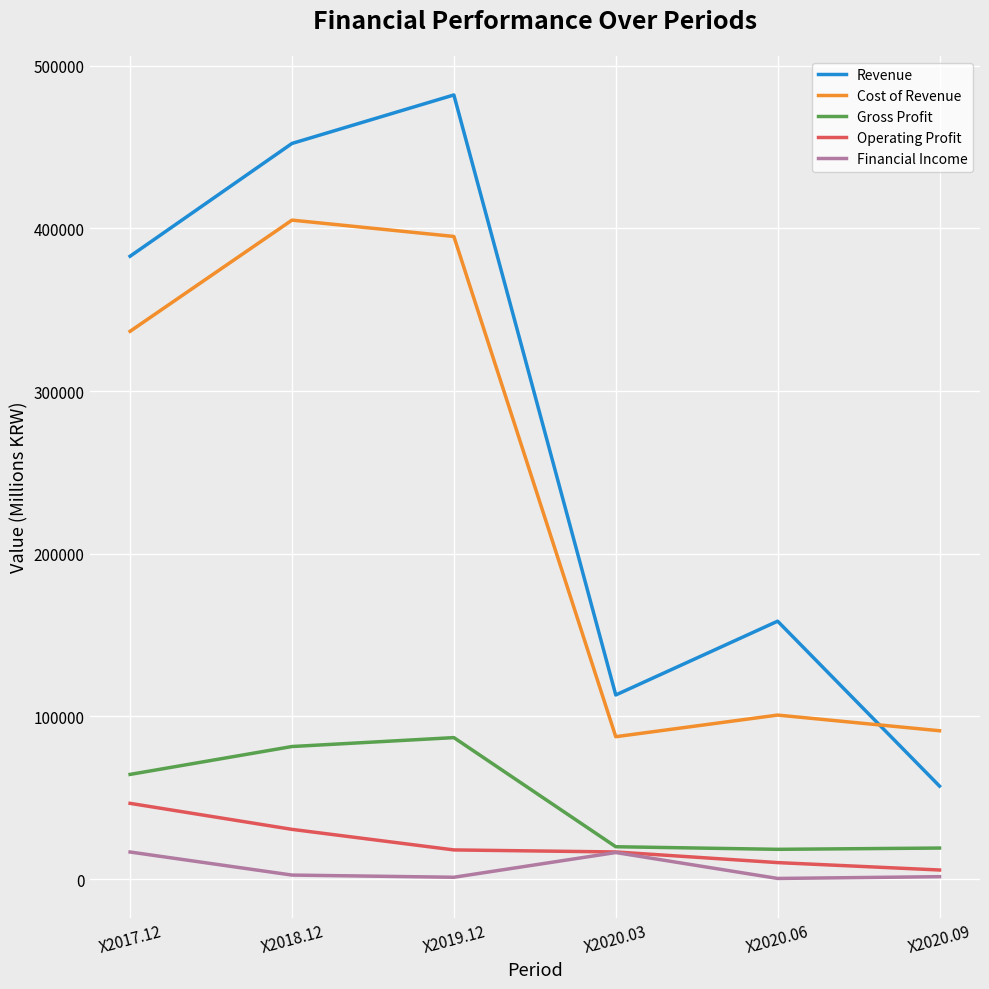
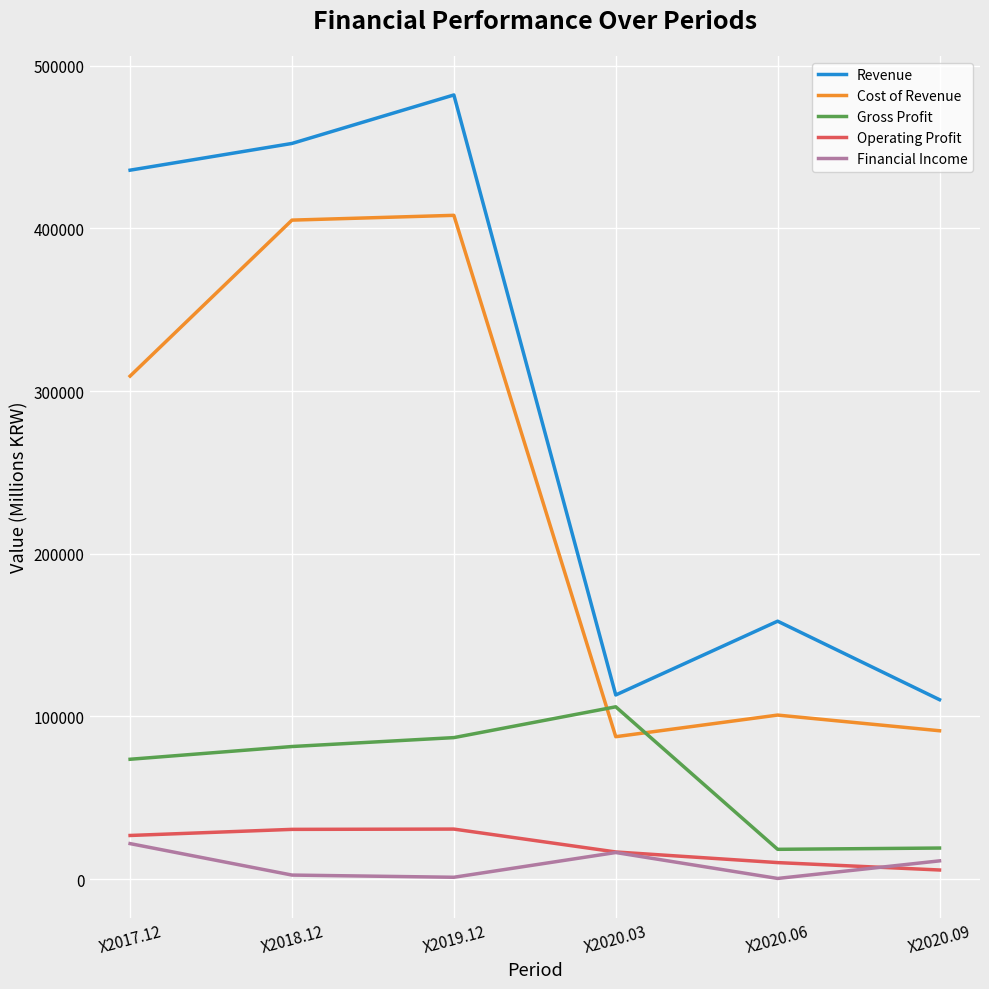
Revenue, X2017.12: 383000 -> 436000
Cost of Revenue, X2017.12: 337000 -> 309000
Gross Profit, X2017.12: 64000 -> 74000
Operating Profit, X2017.12: 47000 -> 27000
Financial Income, X2017.12: 17000 -> 22000
Cost of Revenue, X2019.12: 395000 -> 408000
Operating Profit, X2019.12: 18000 -> 31000
Gross Profit, X2020.03: 20000 -> 106000
Revenue, X2020.09: 57000 -> 110000
Financial Income, X2020.09: 1000 -> 11000
